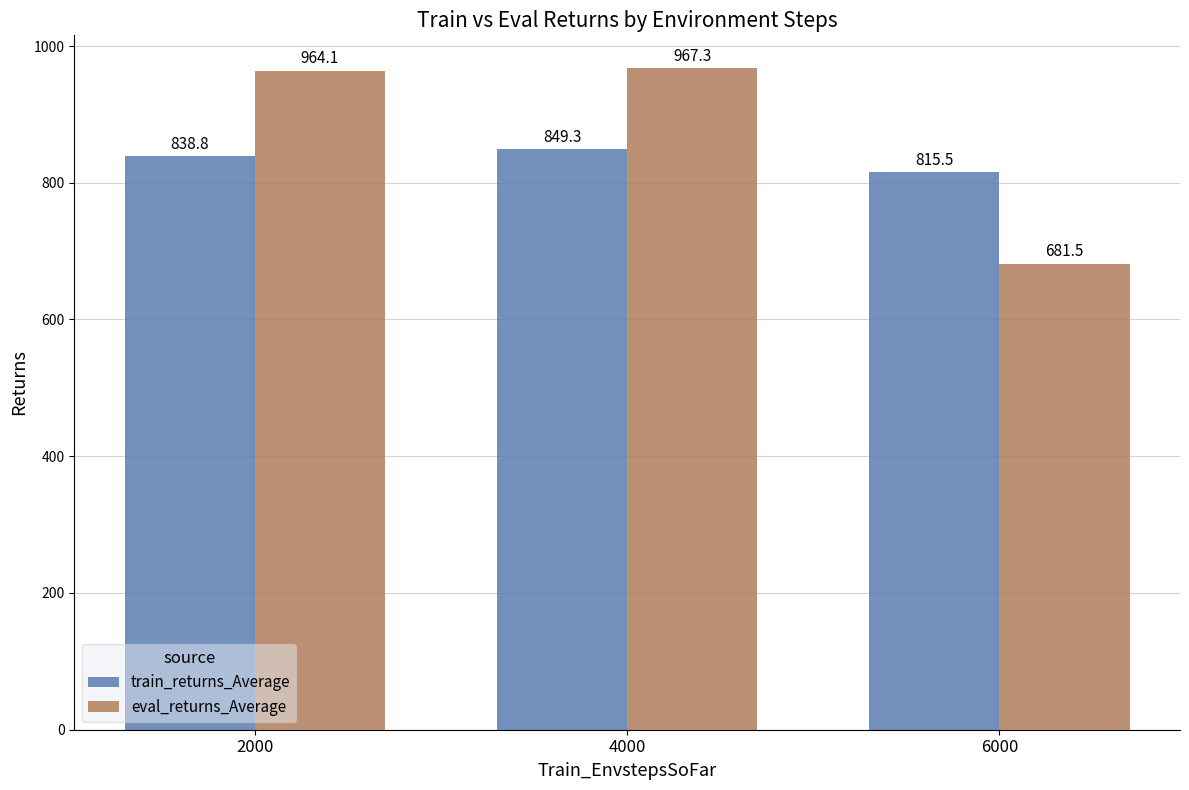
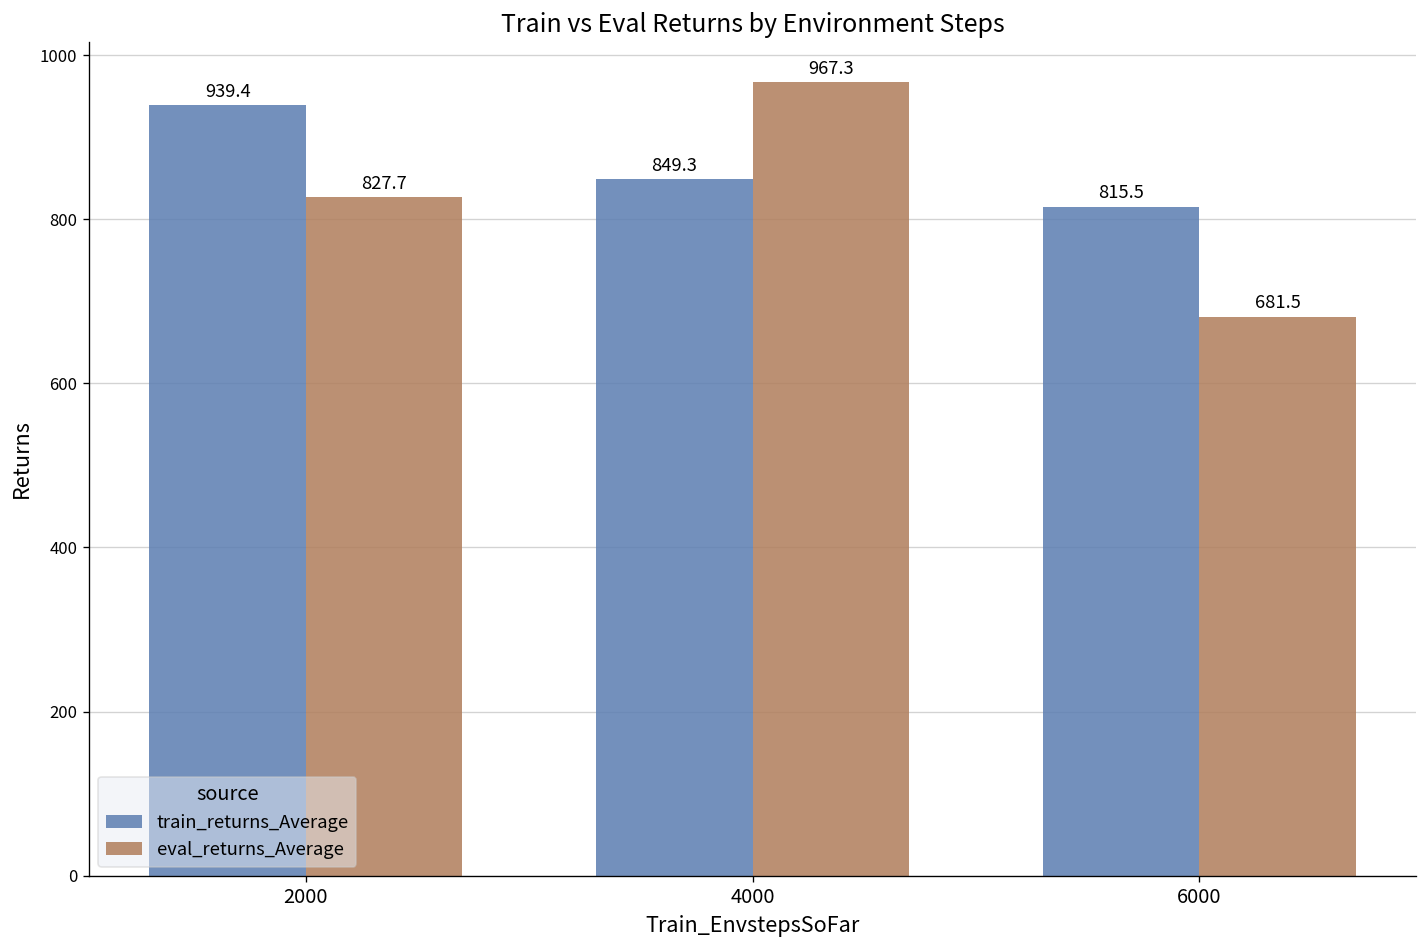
train_returns_Average, 2000: 838.8 -> 939.4
eval_returns_Average, 2000: 964.1 -> 827.7
